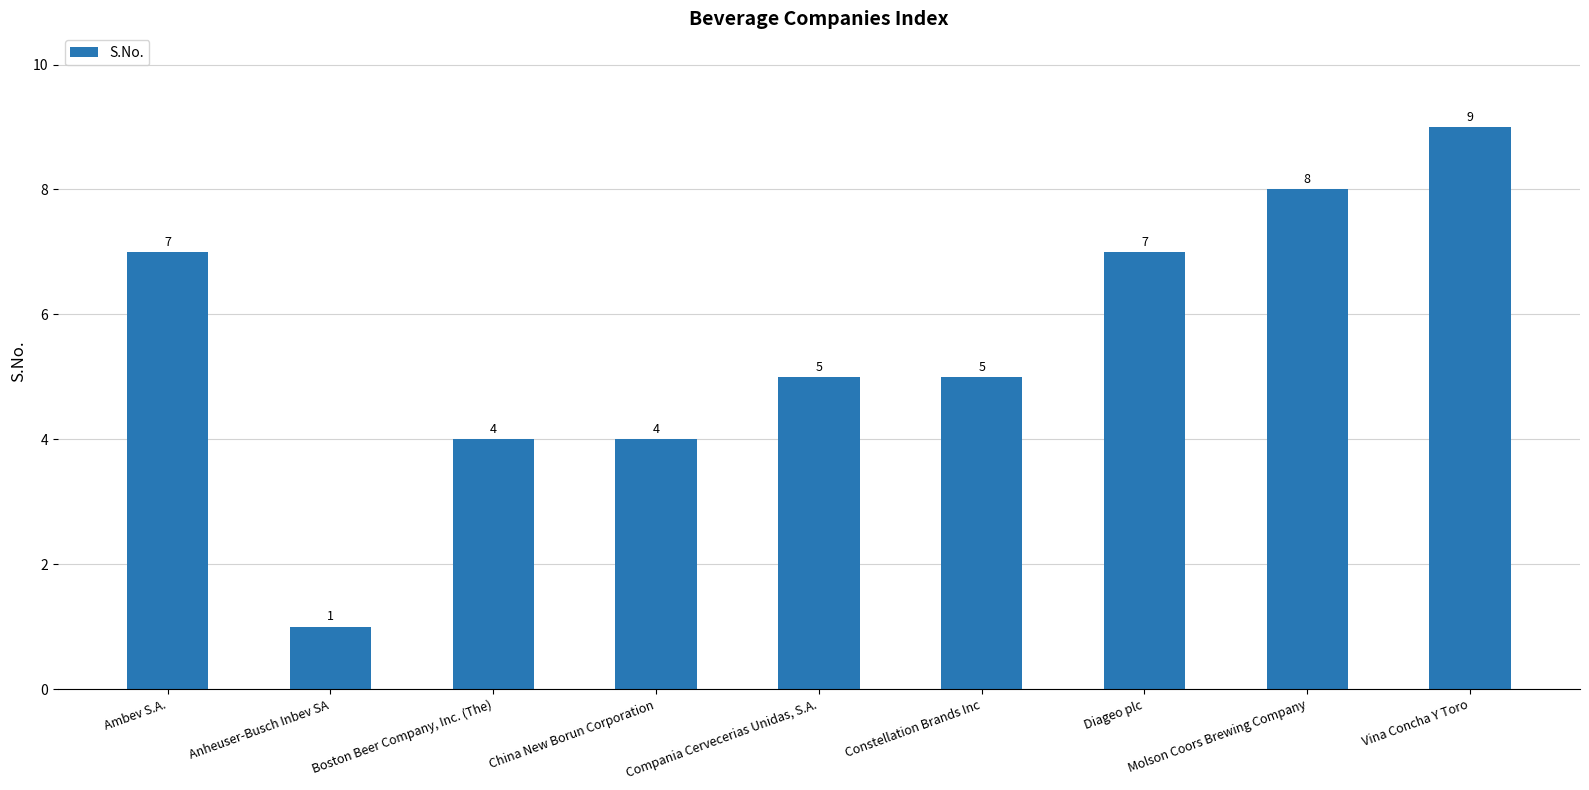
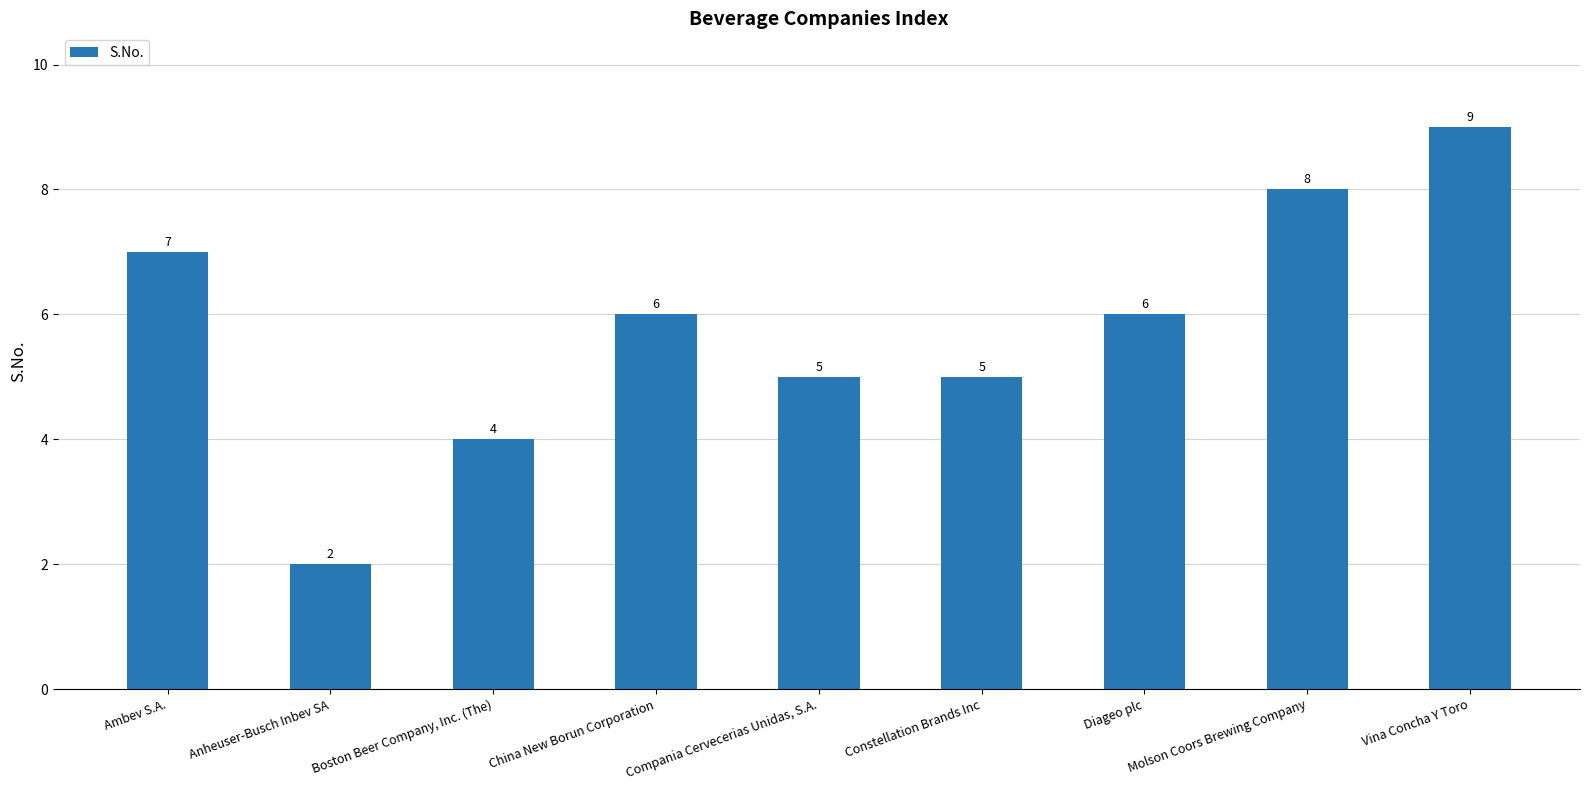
Anheuser-Busch Inbev SA: 1 -> 2
China New Borun Corporation: 4 -> 6
Diageo plc: 7 -> 6
